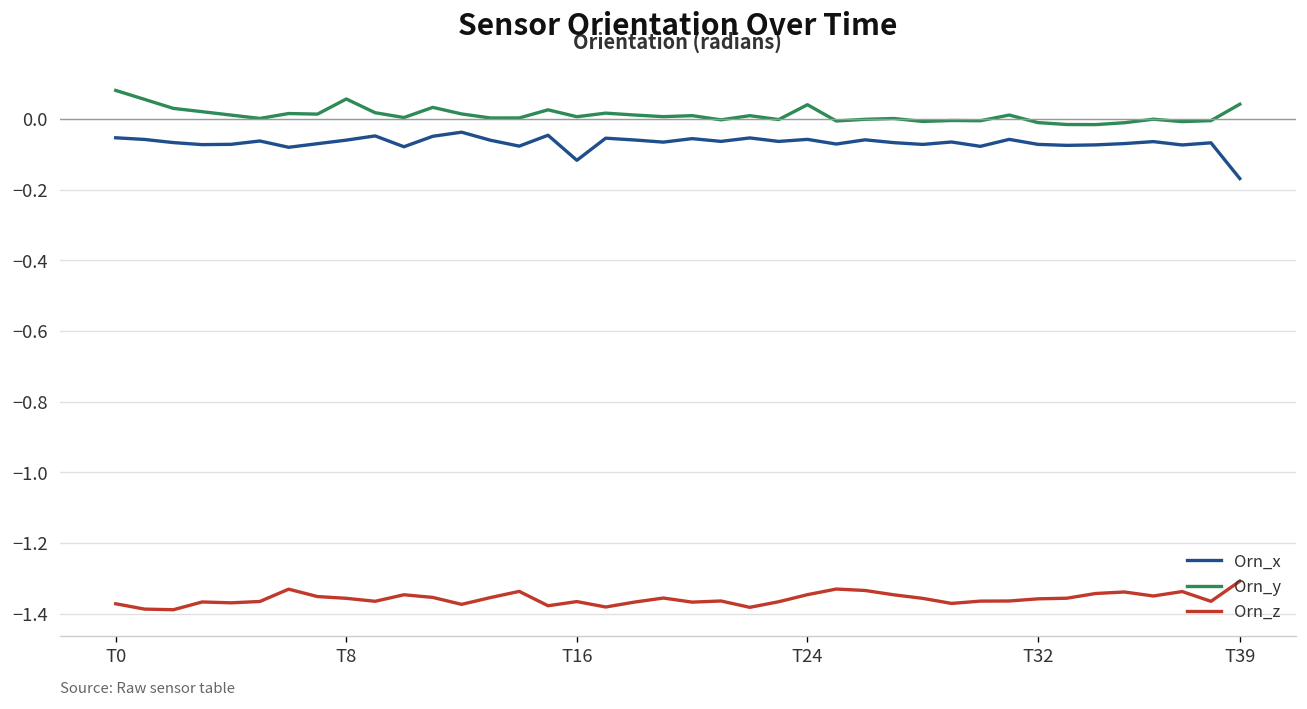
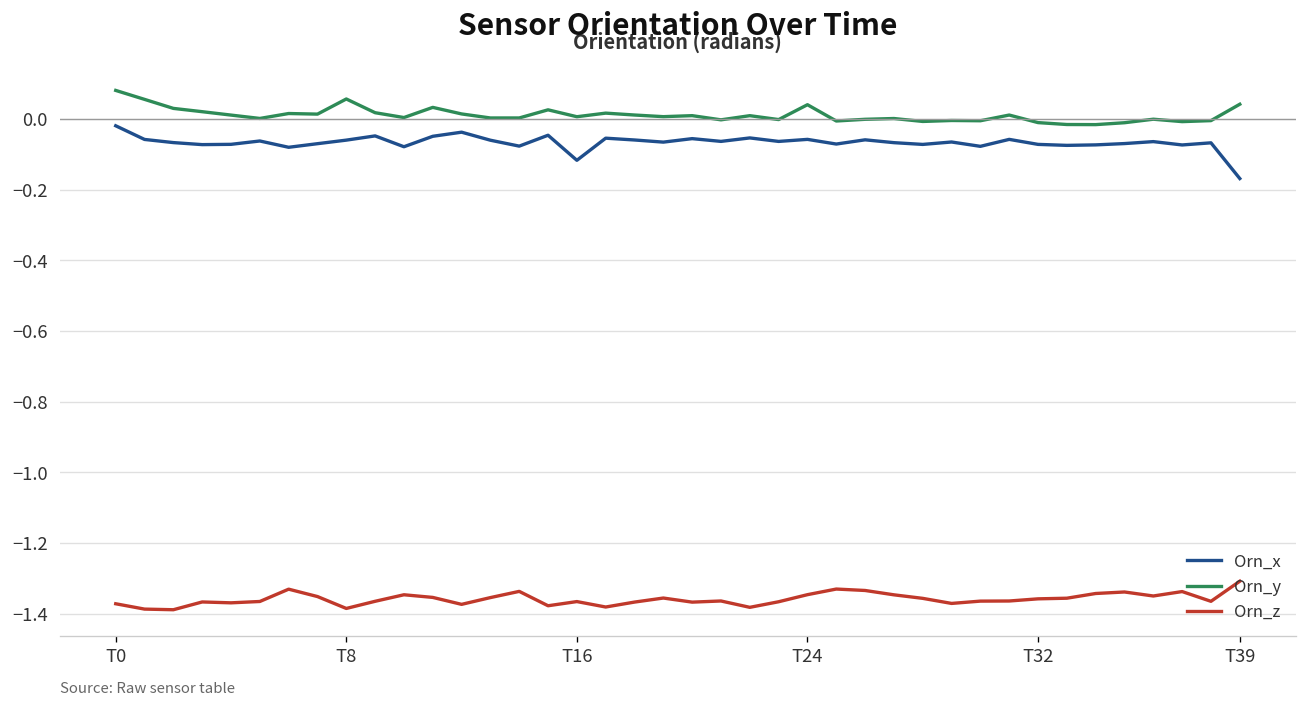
Orn_x, T0: -0.05 -> -0.02
Orn_z, T8: -1.36 -> -1.39
